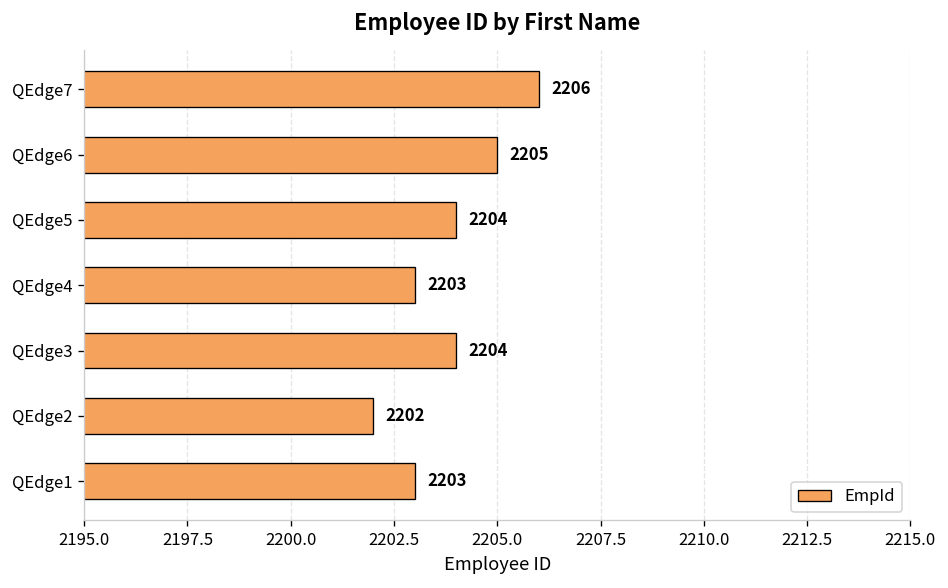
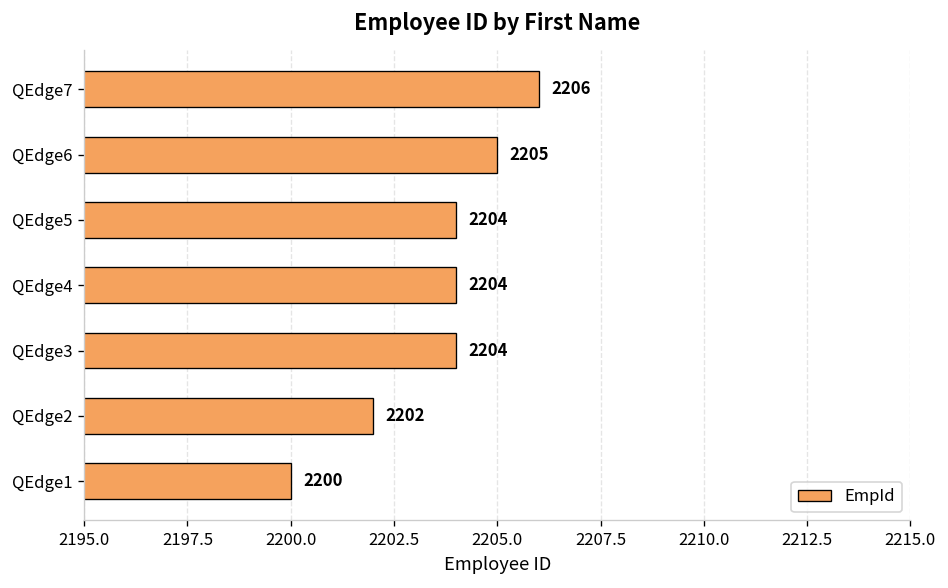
QEdge4: 2203 -> 2204
QEdge1: 2203 -> 2200
